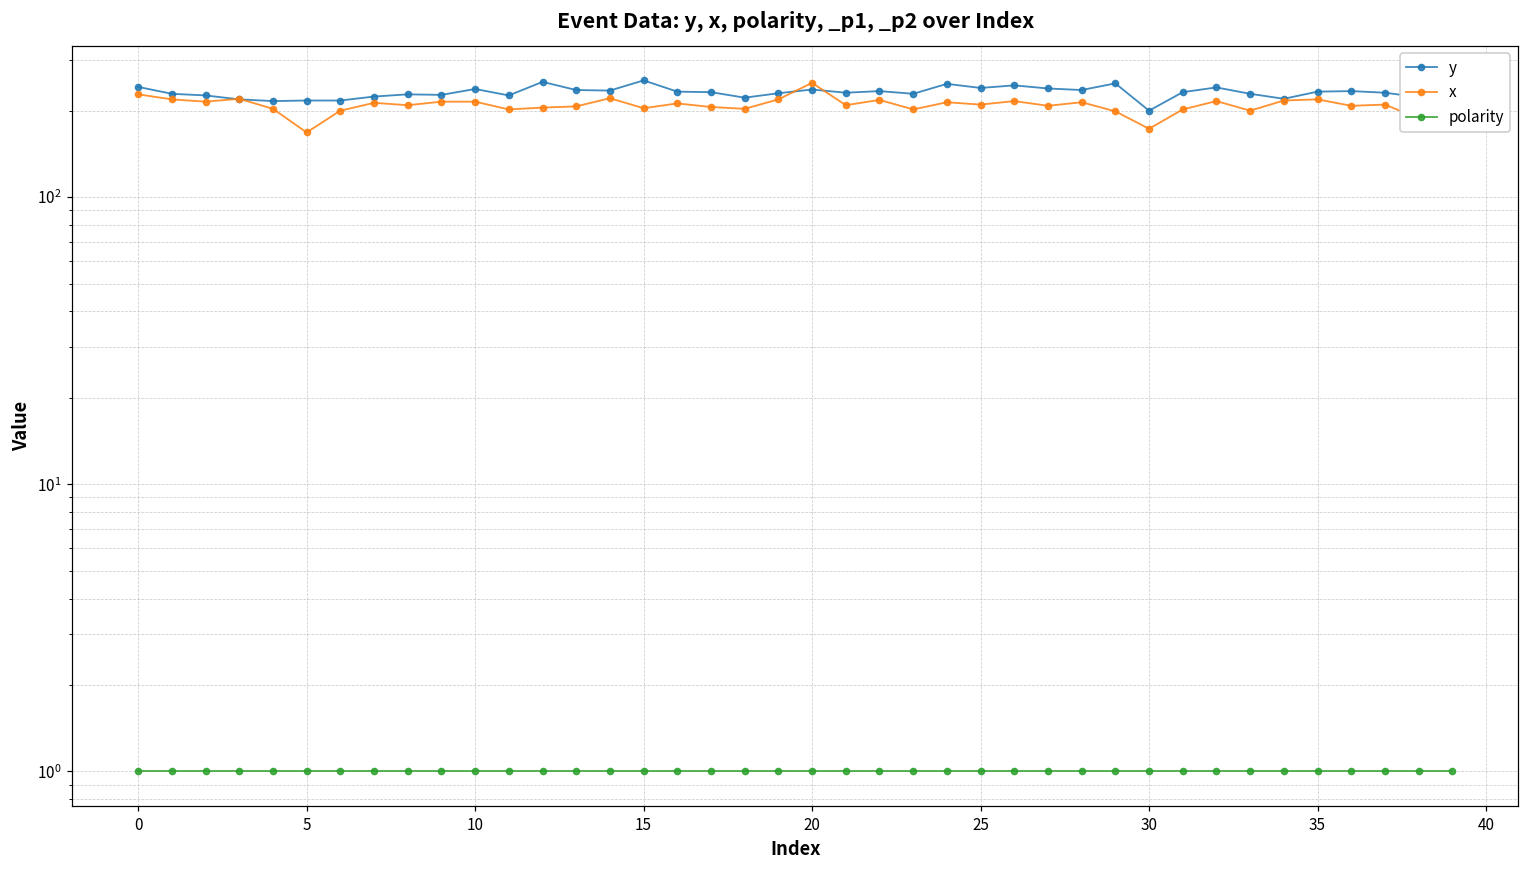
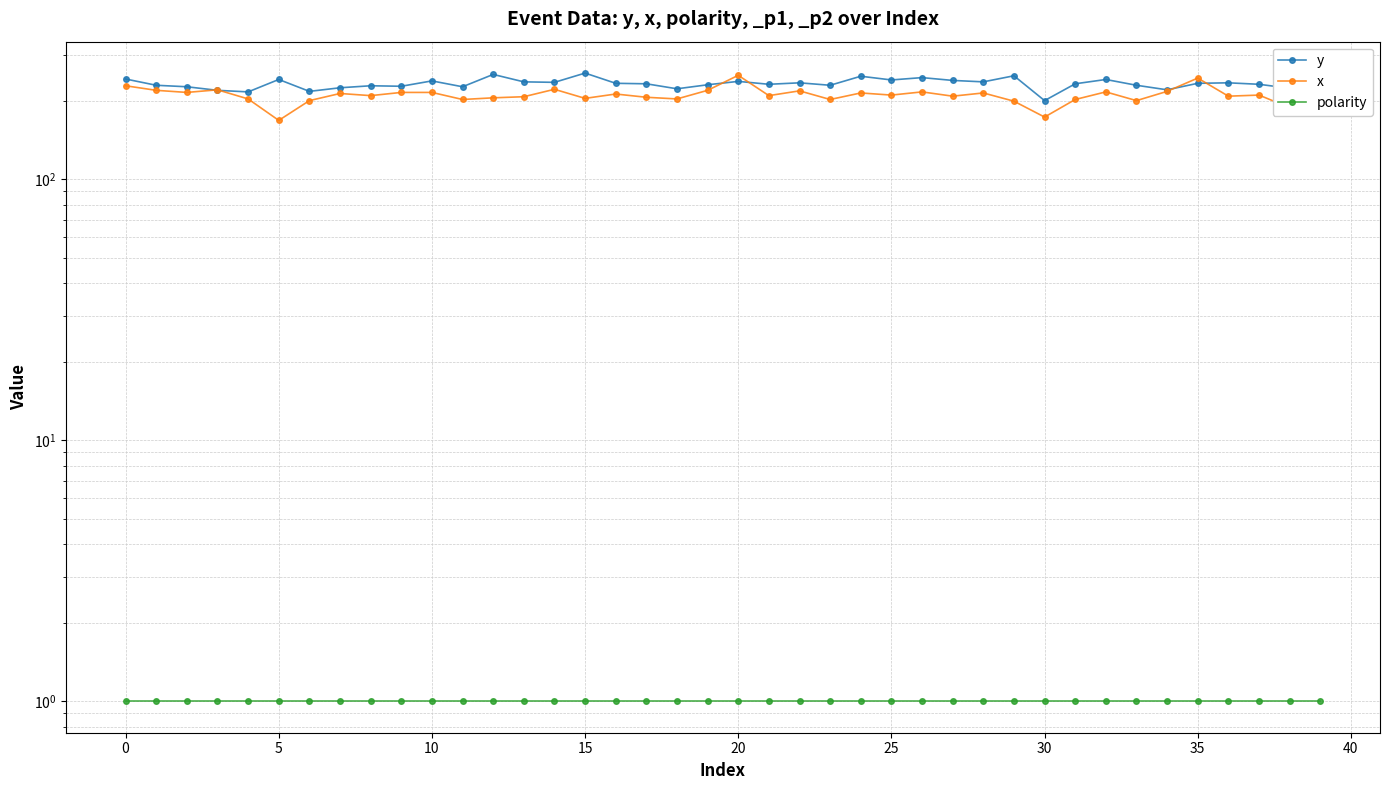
y, 5: 220 -> 240
x, 35: 220 -> 240
